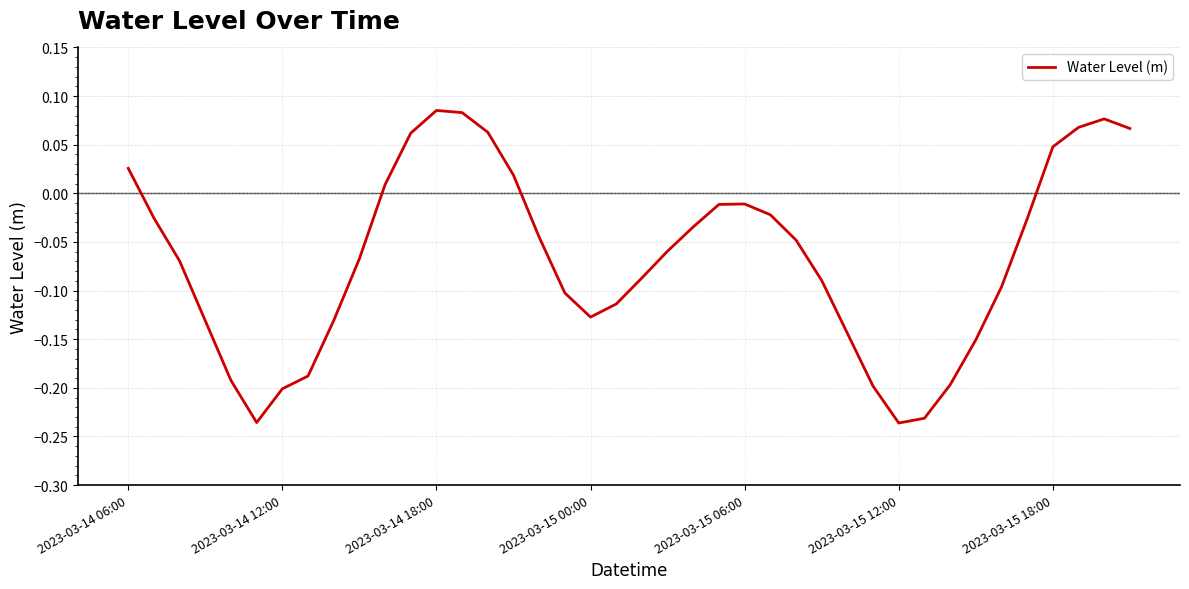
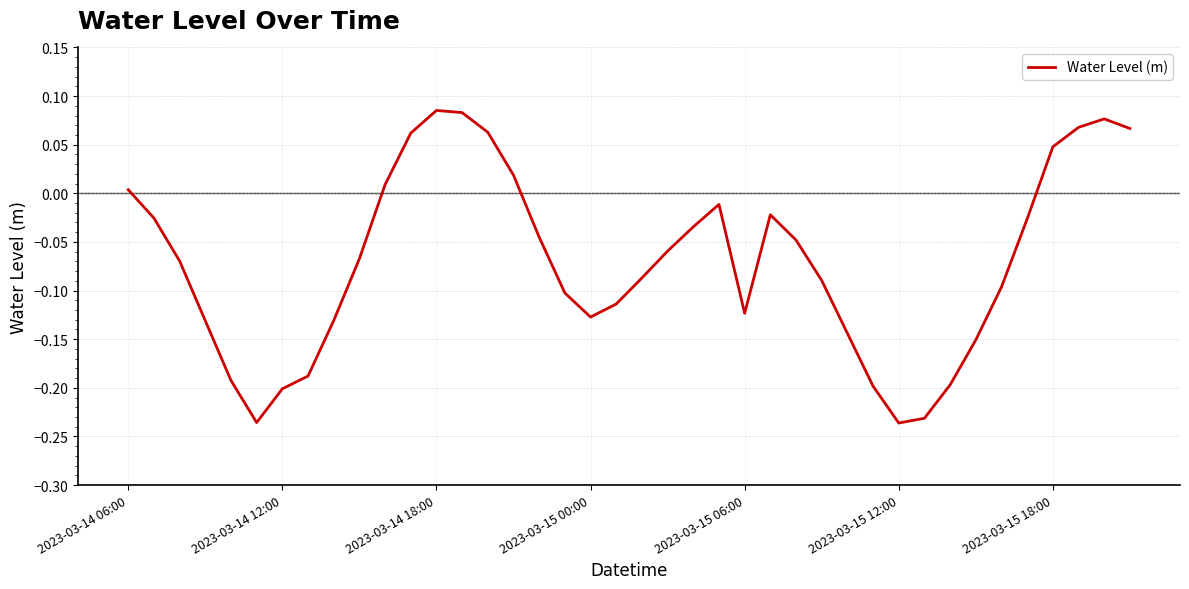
2023-03-14 06:00: 0.03 -> 0.00
2023-03-15 06:00: -0.01 -> -0.12
